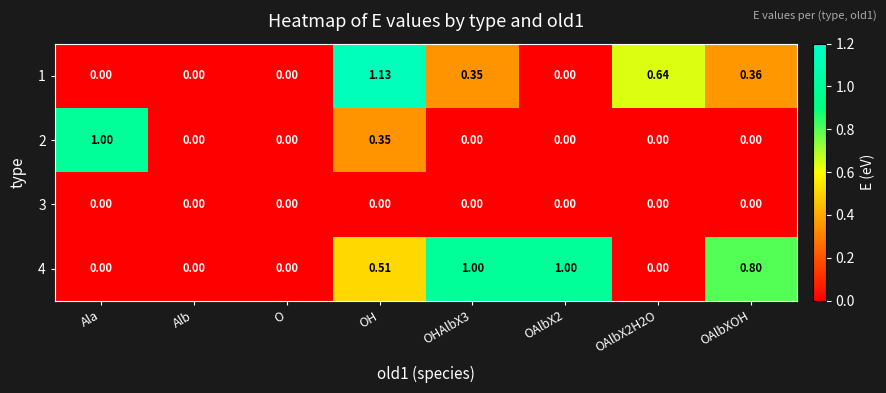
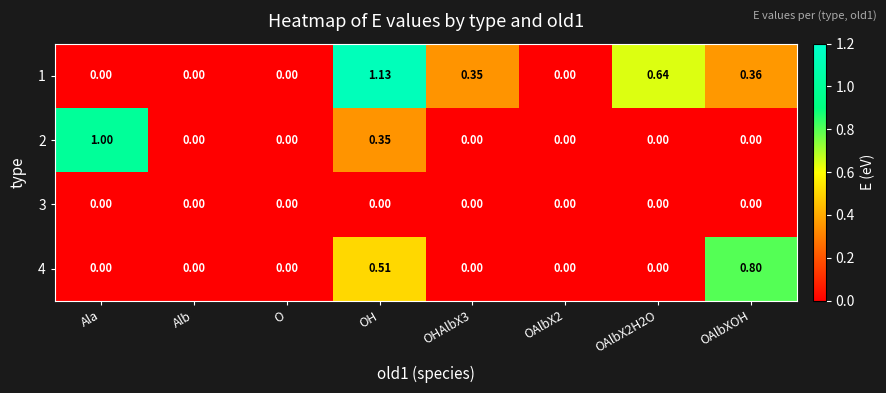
4, OHAlbX3: 1.00 -> 0.00
4, OAlbX2: 1.00 -> 0.00
